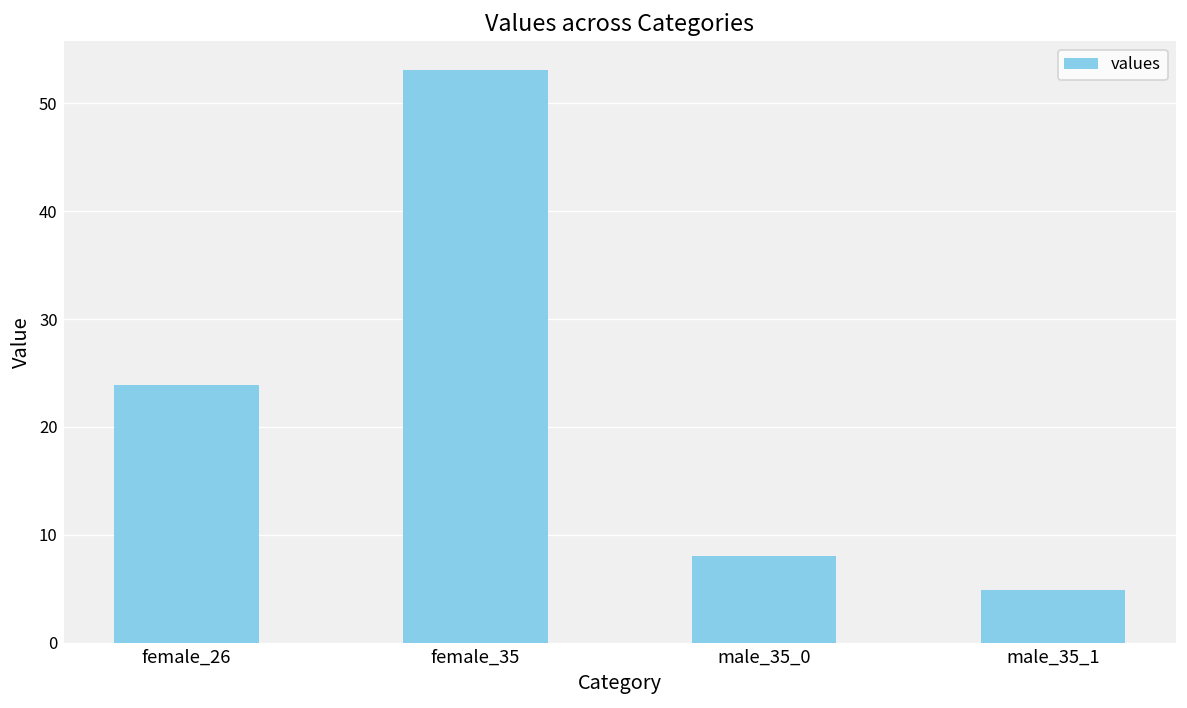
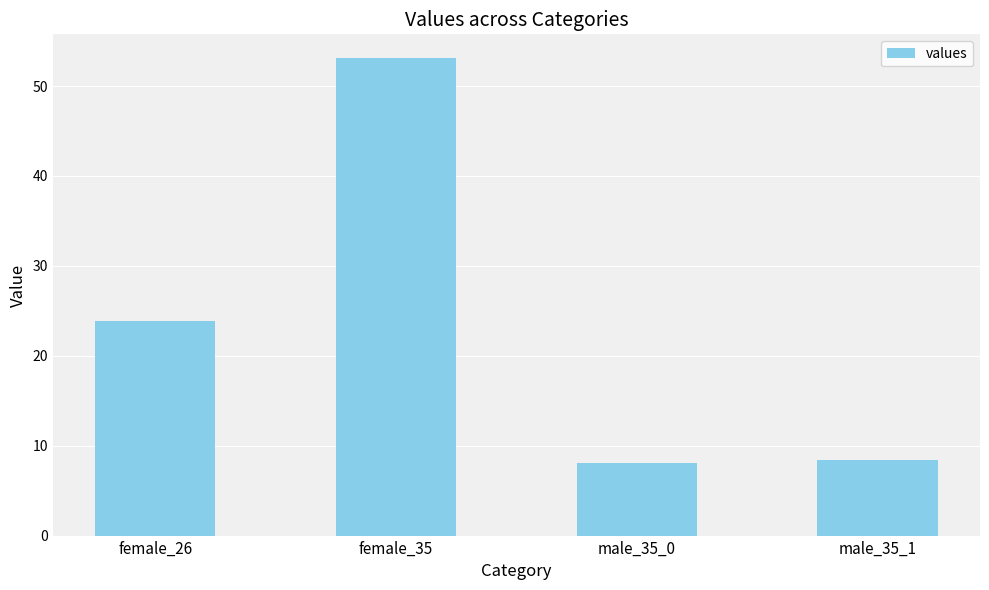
male_35_1: 5 -> 8
